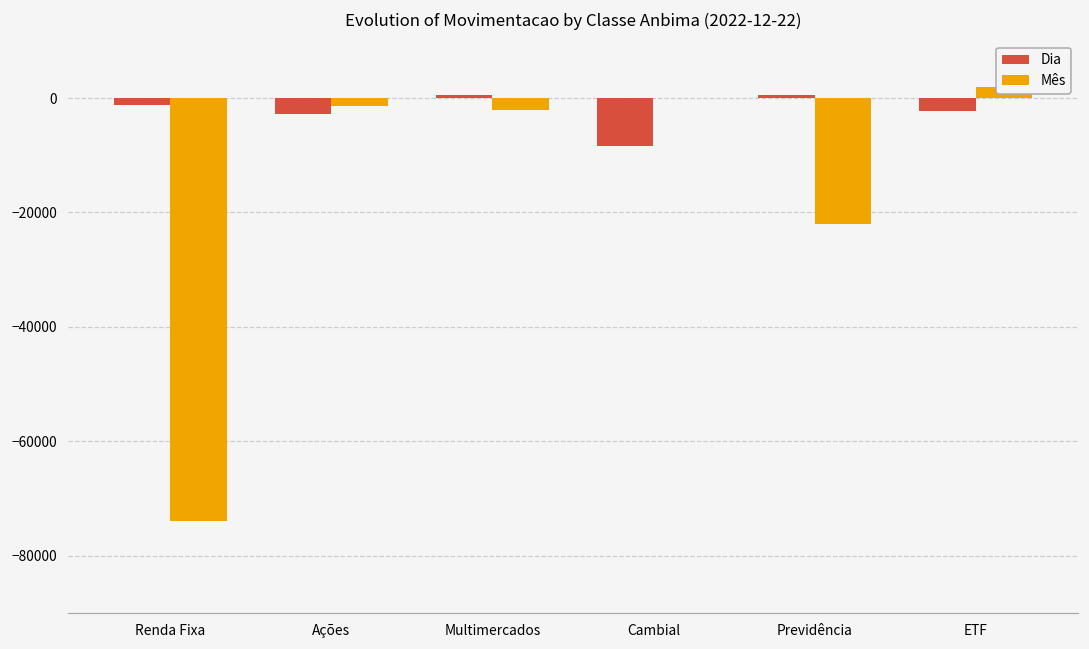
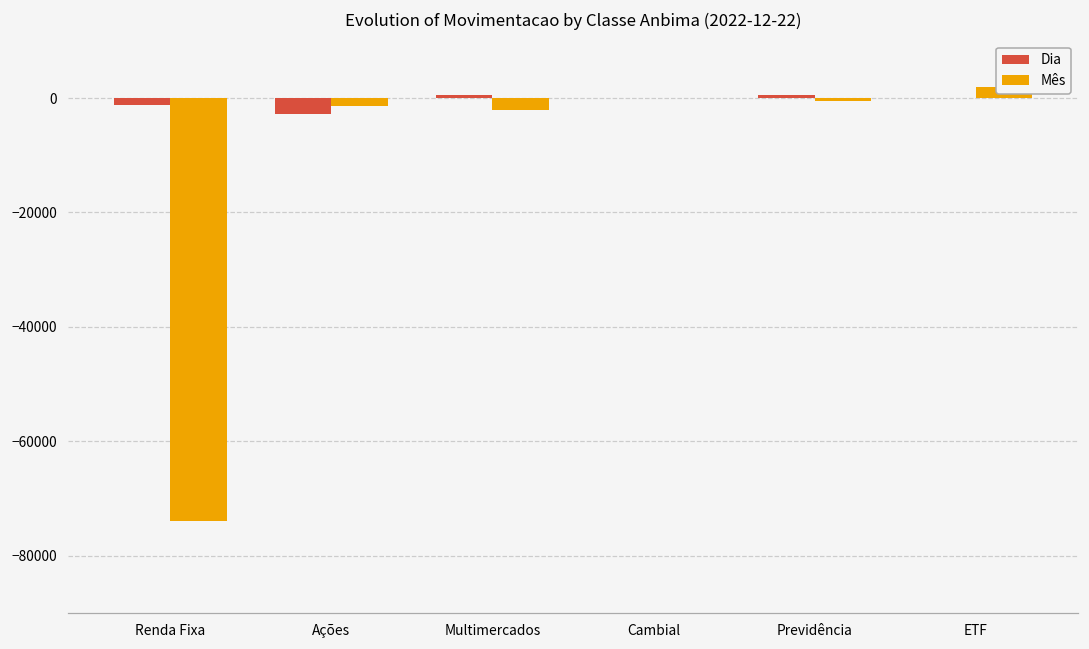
Dia, Cambial: -8000 -> 0
Mês, Previdência: -22000 -> 0
Dia, ETF: -2000 -> 0
